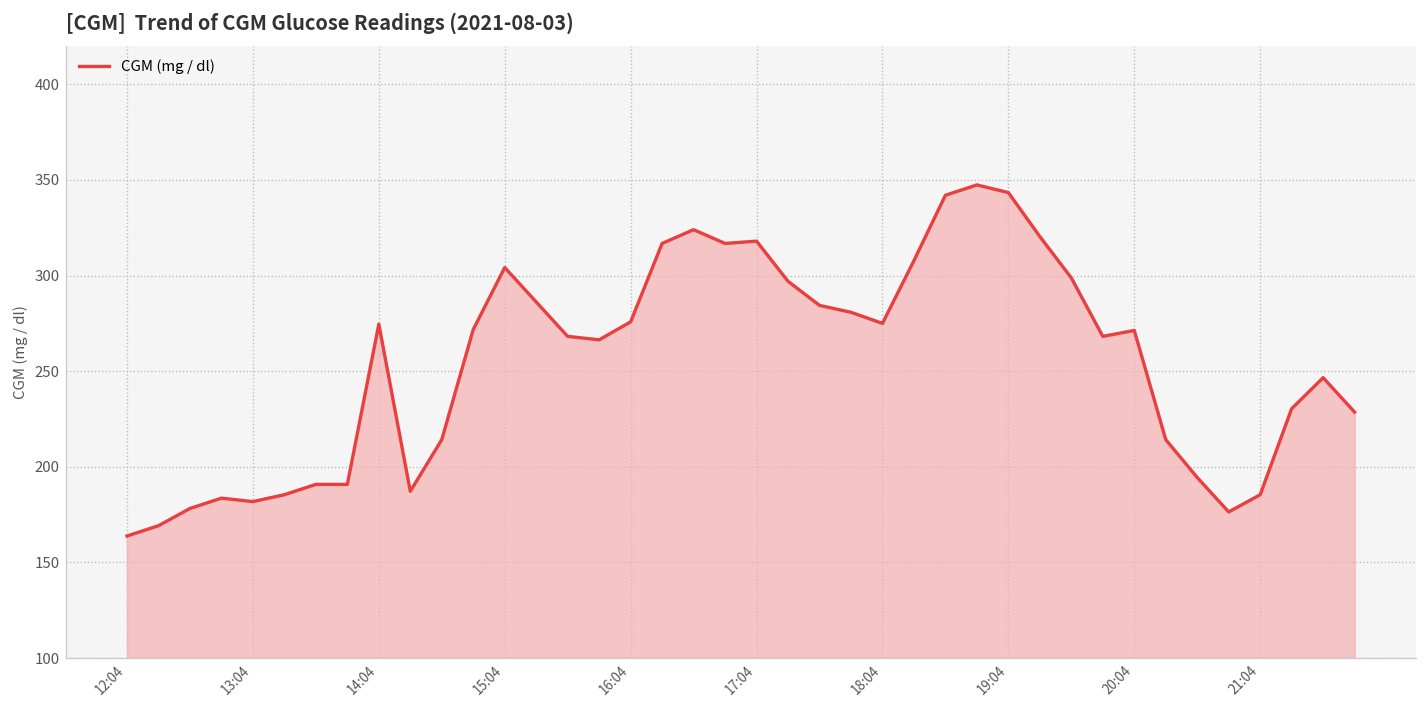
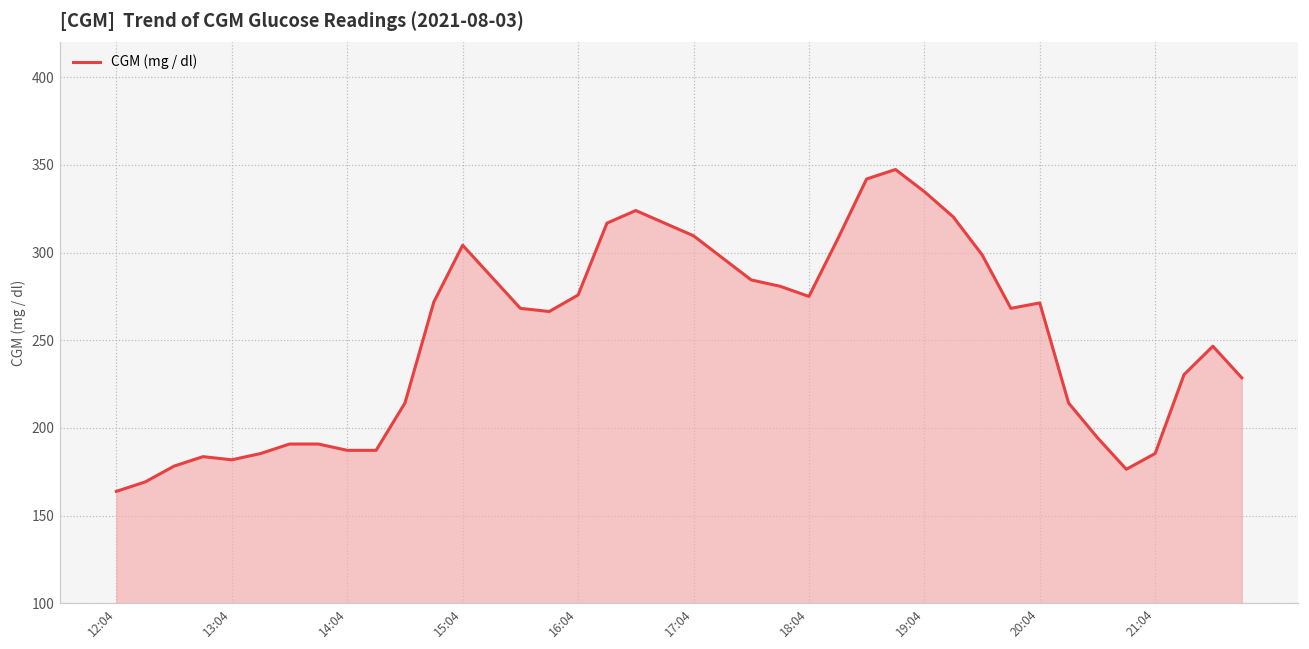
14:04: 275 -> 187
17:04: 318 -> 310
19:04: 343 -> 335
